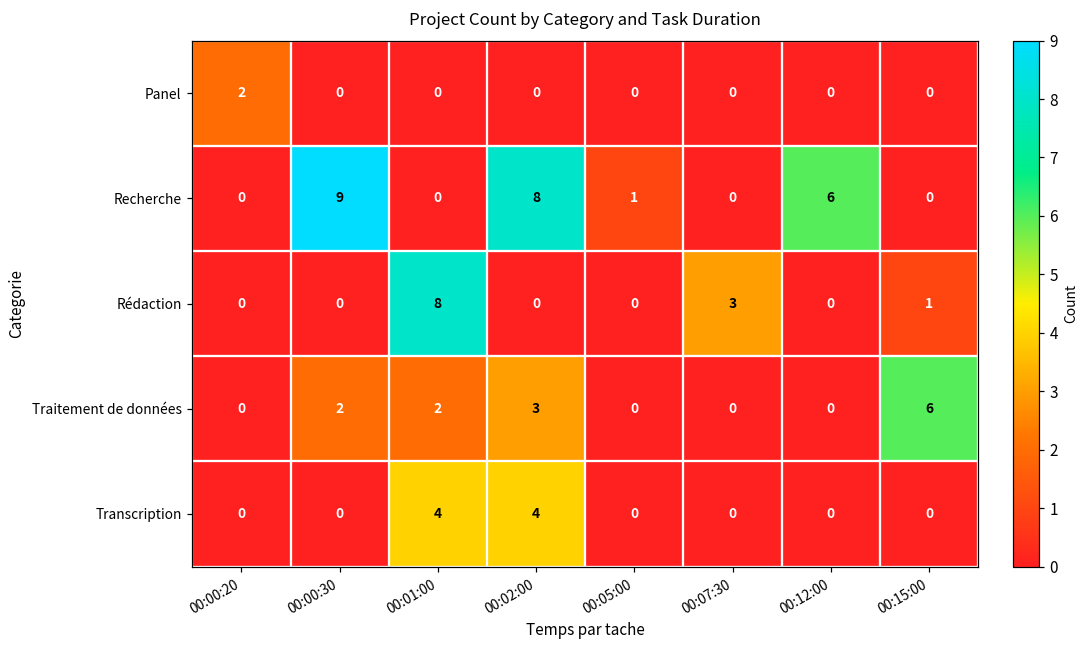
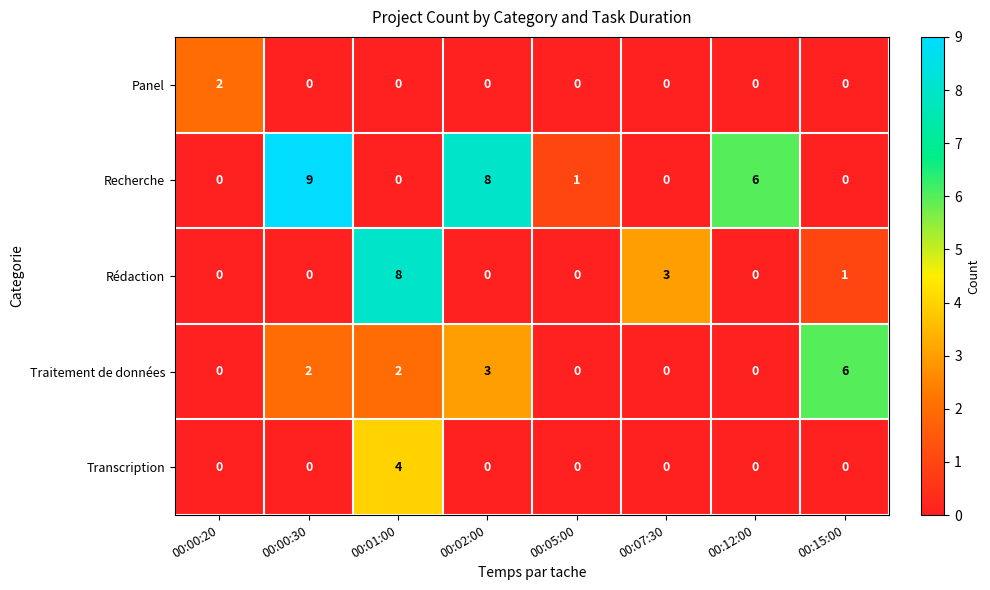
Transcription, 00:02:00: 4 -> 0
